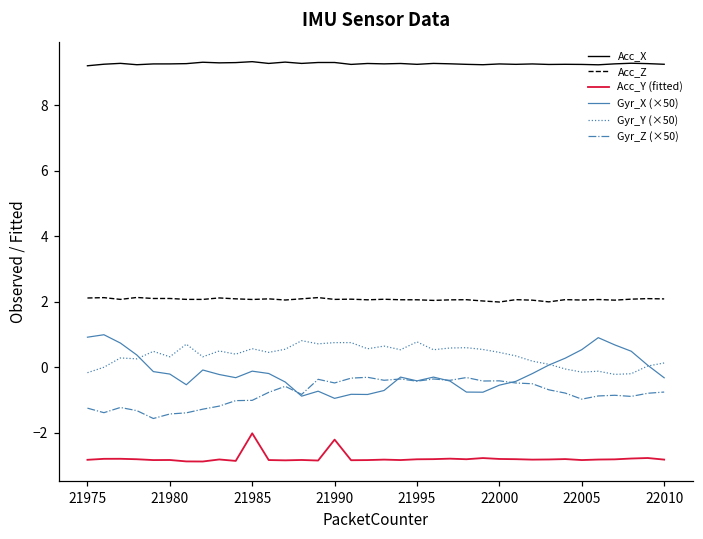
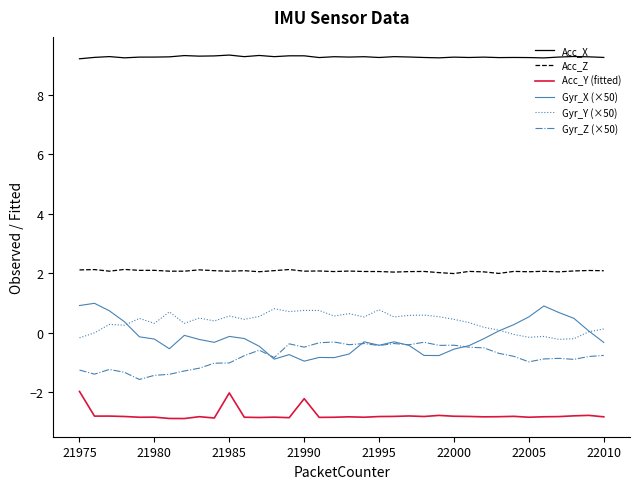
Acc_Y (fitted), 21975: -2.8 -> -2.0
